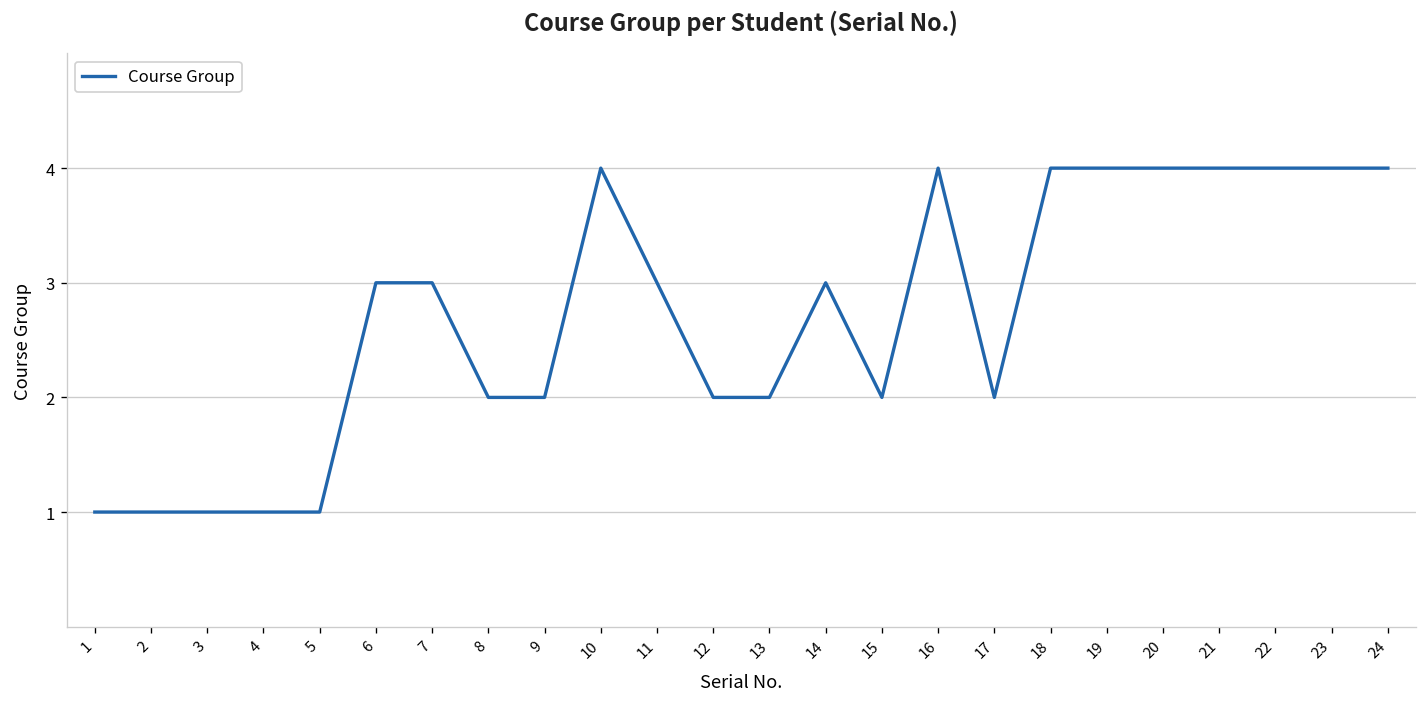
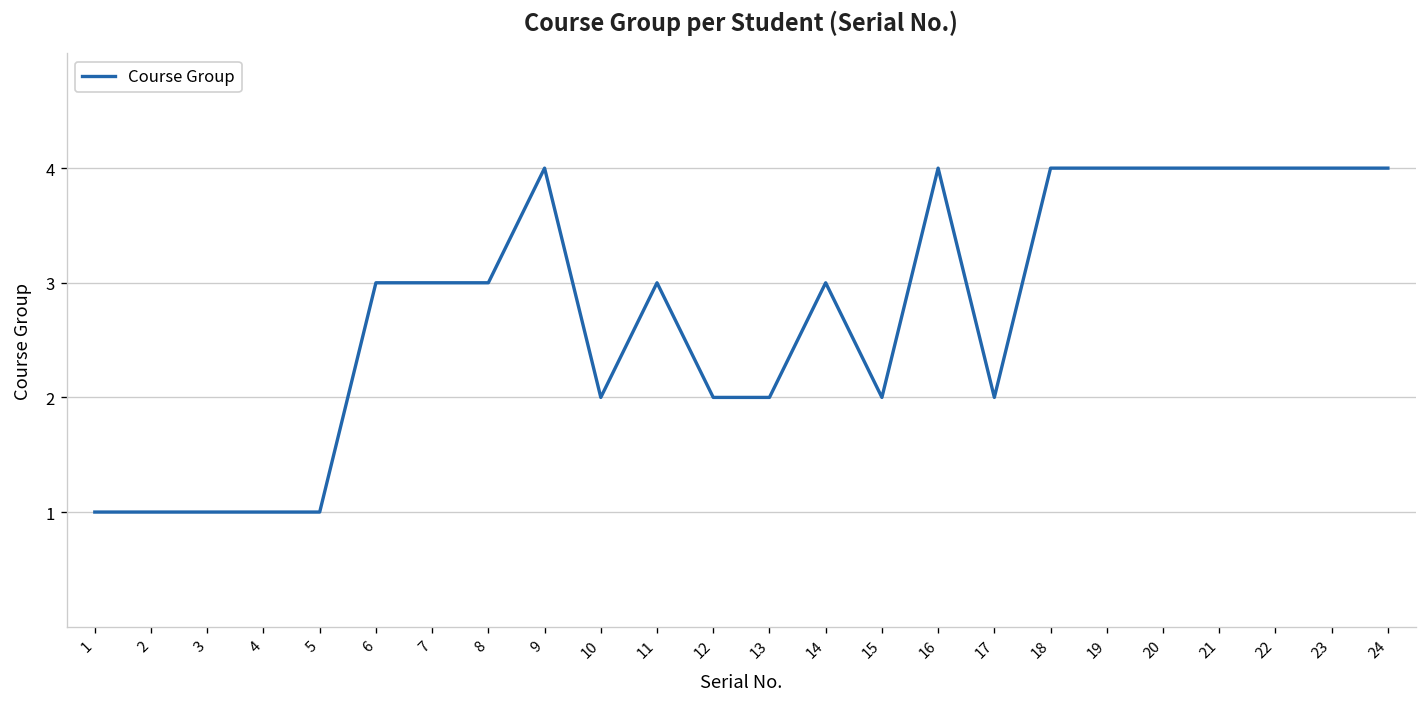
8: 2 -> 3
9: 2 -> 4
10: 4 -> 2
